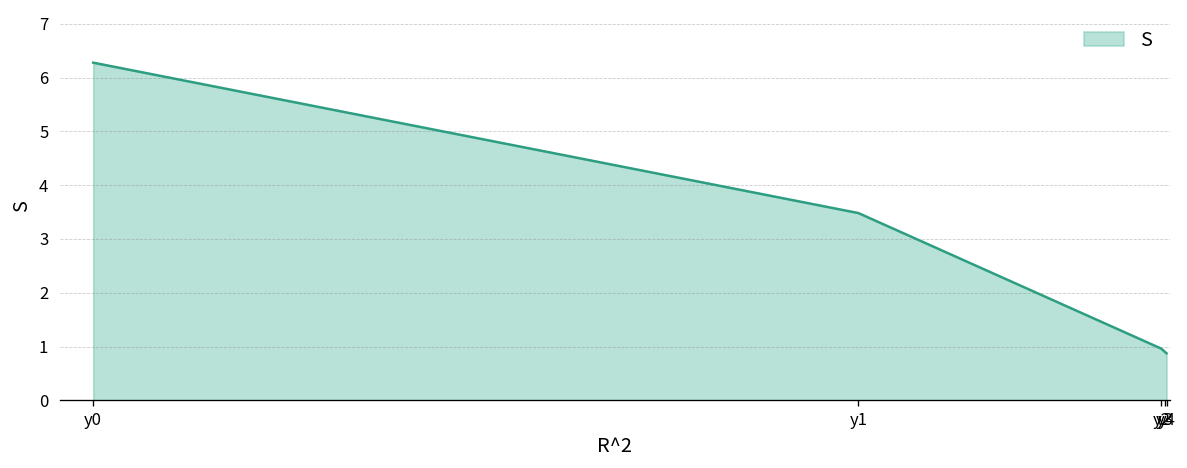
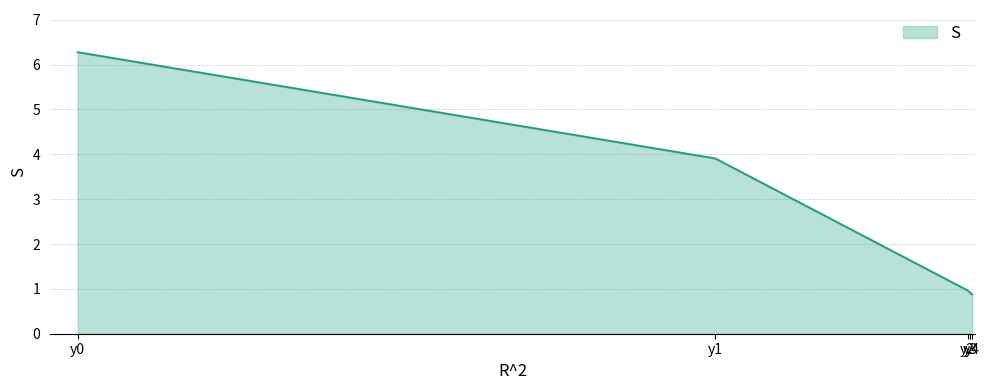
y1: 3.5 -> 3.9
